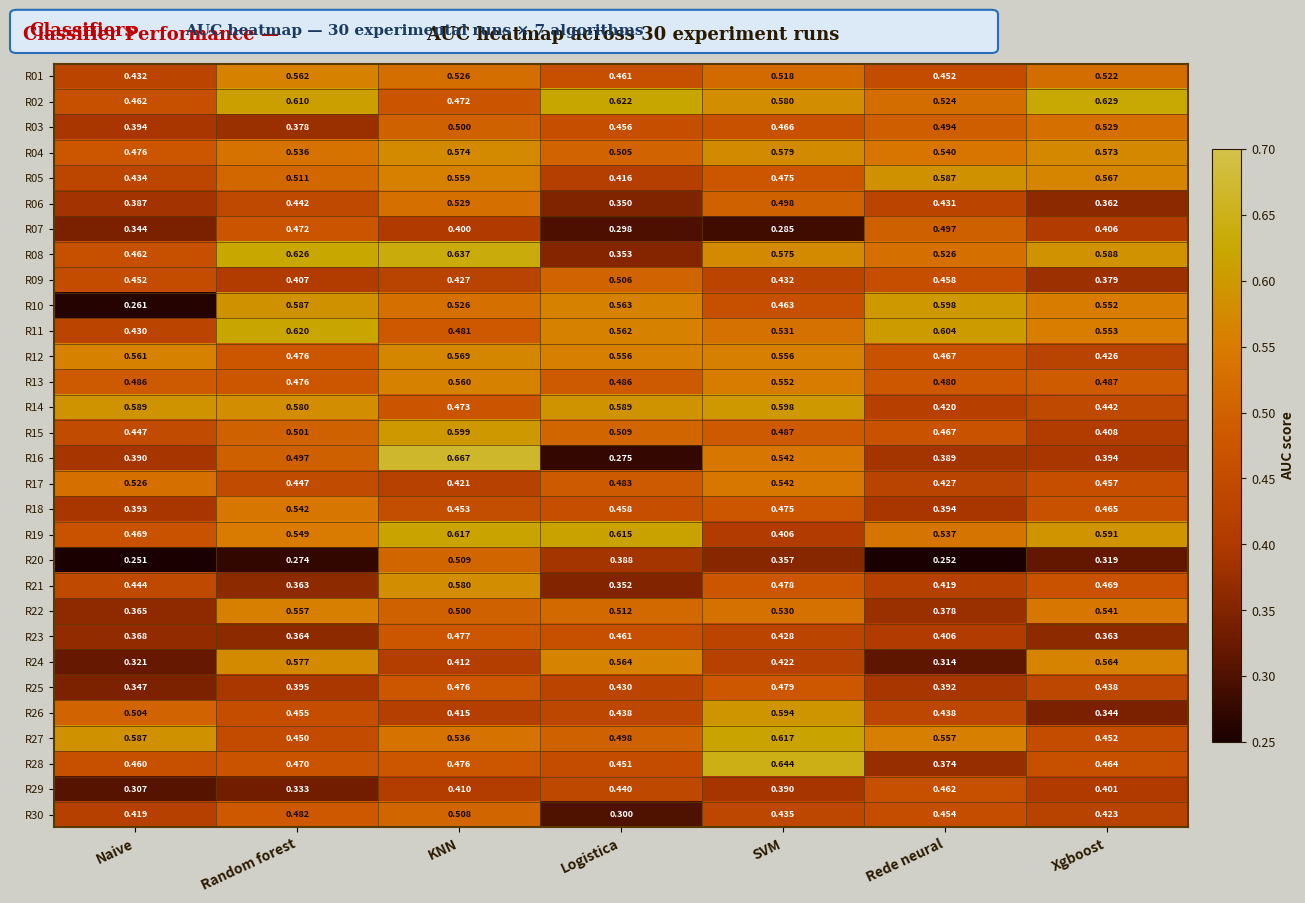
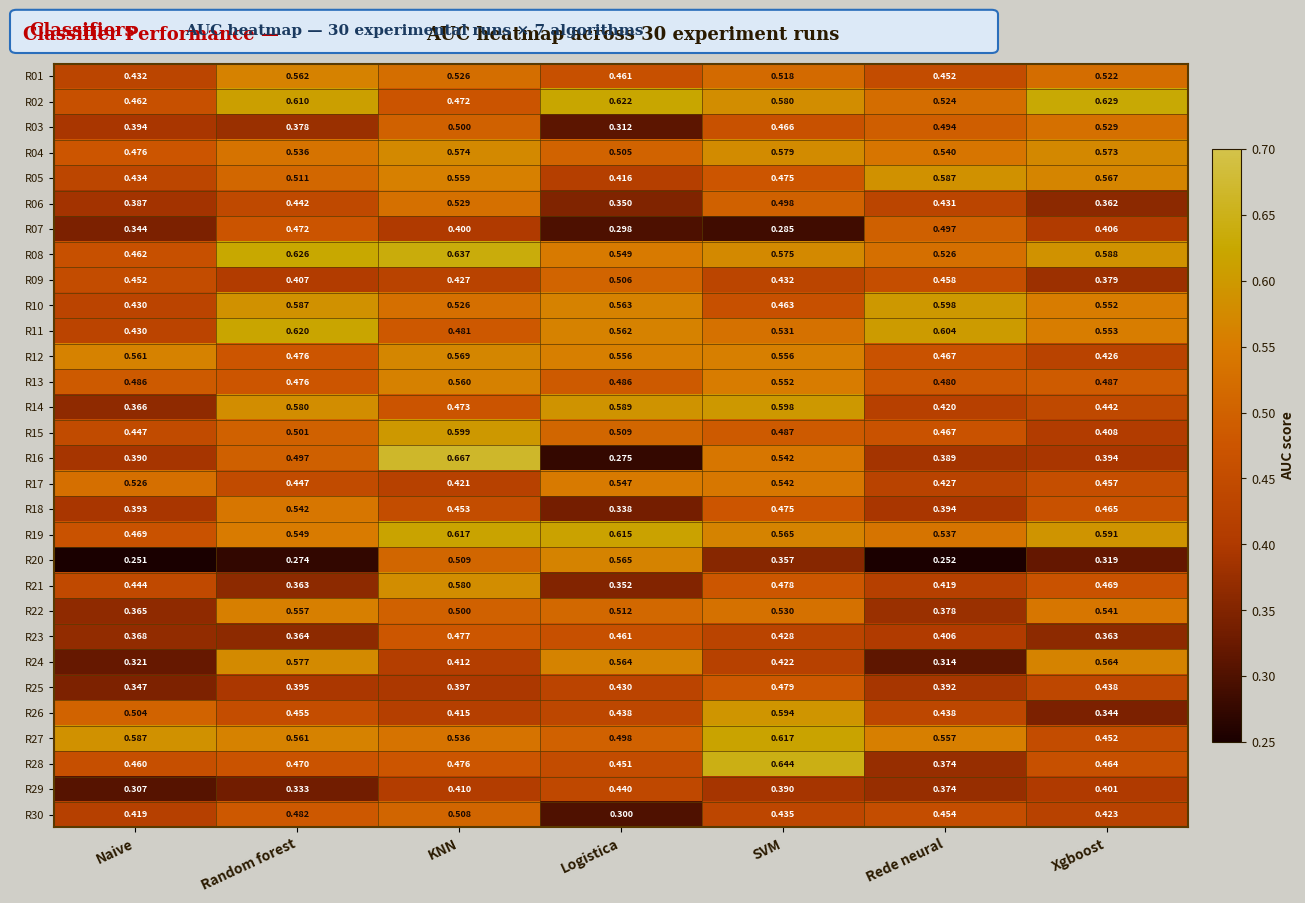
R03, Logistica: 0.456 -> 0.312
R08, Logistica: 0.353 -> 0.549
R10, Naive: 0.261 -> 0.430
R14, Naive: 0.589 -> 0.366
R17, Logistica: 0.483 -> 0.547
R18, Logistica: 0.458 -> 0.338
R19, SVM: 0.406 -> 0.565
R20, Logistica: 0.388 -> 0.565
R25, KNN: 0.476 -> 0.397
R27, Random forest: 0.450 -> 0.561
R29, Rede neural: 0.462 -> 0.374
